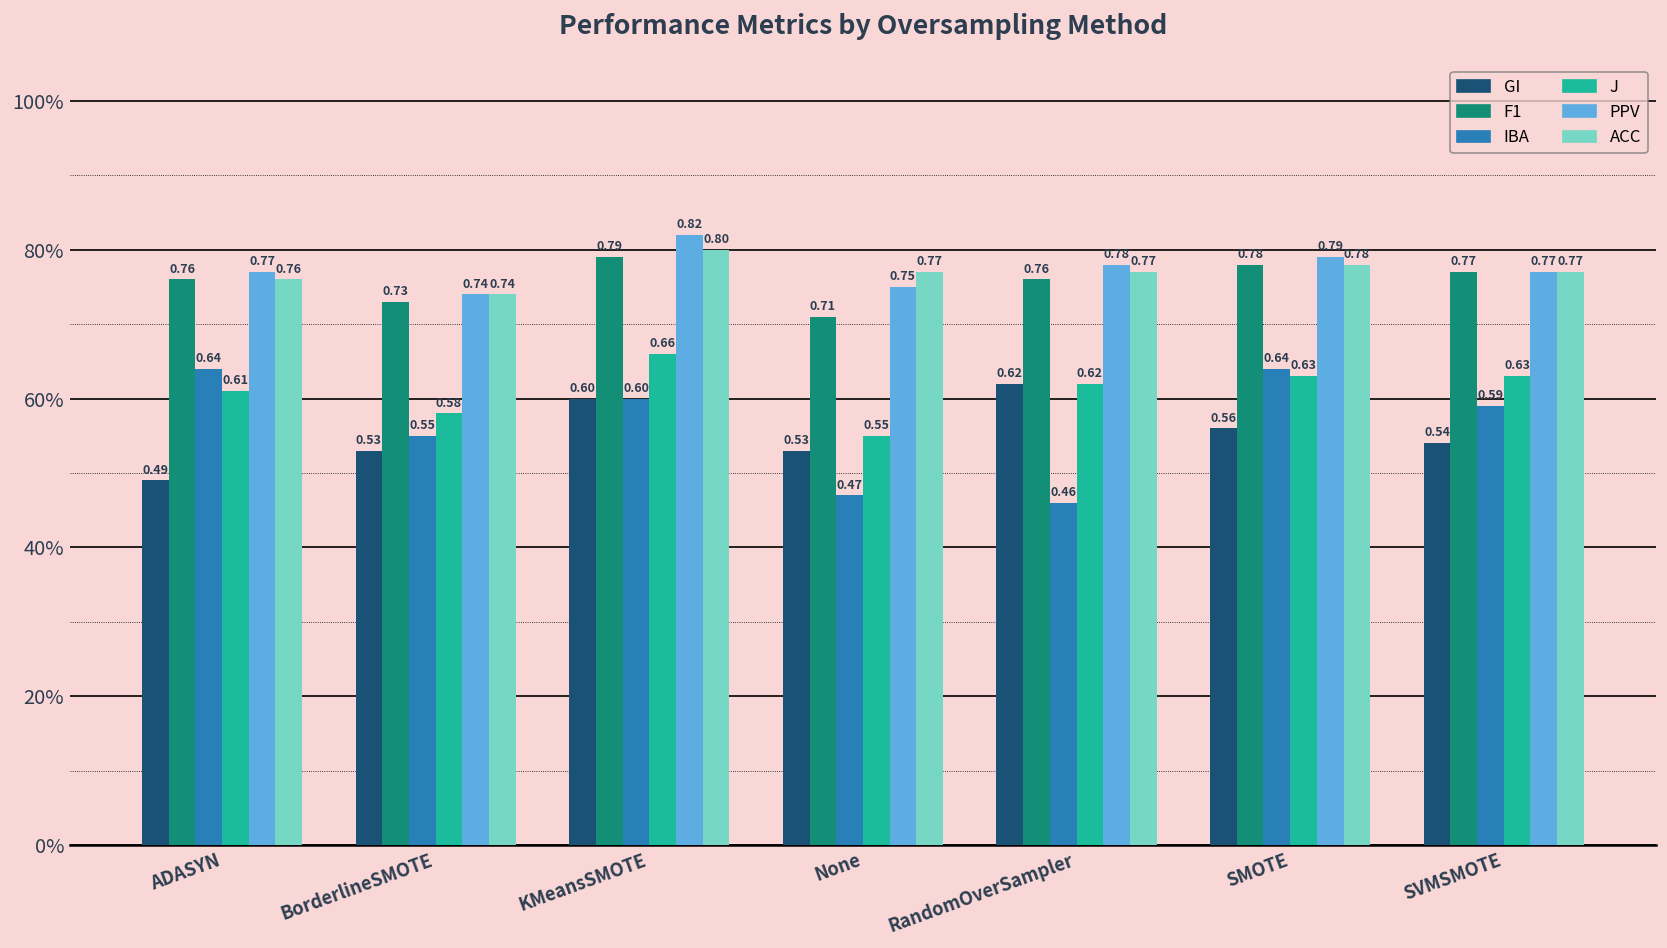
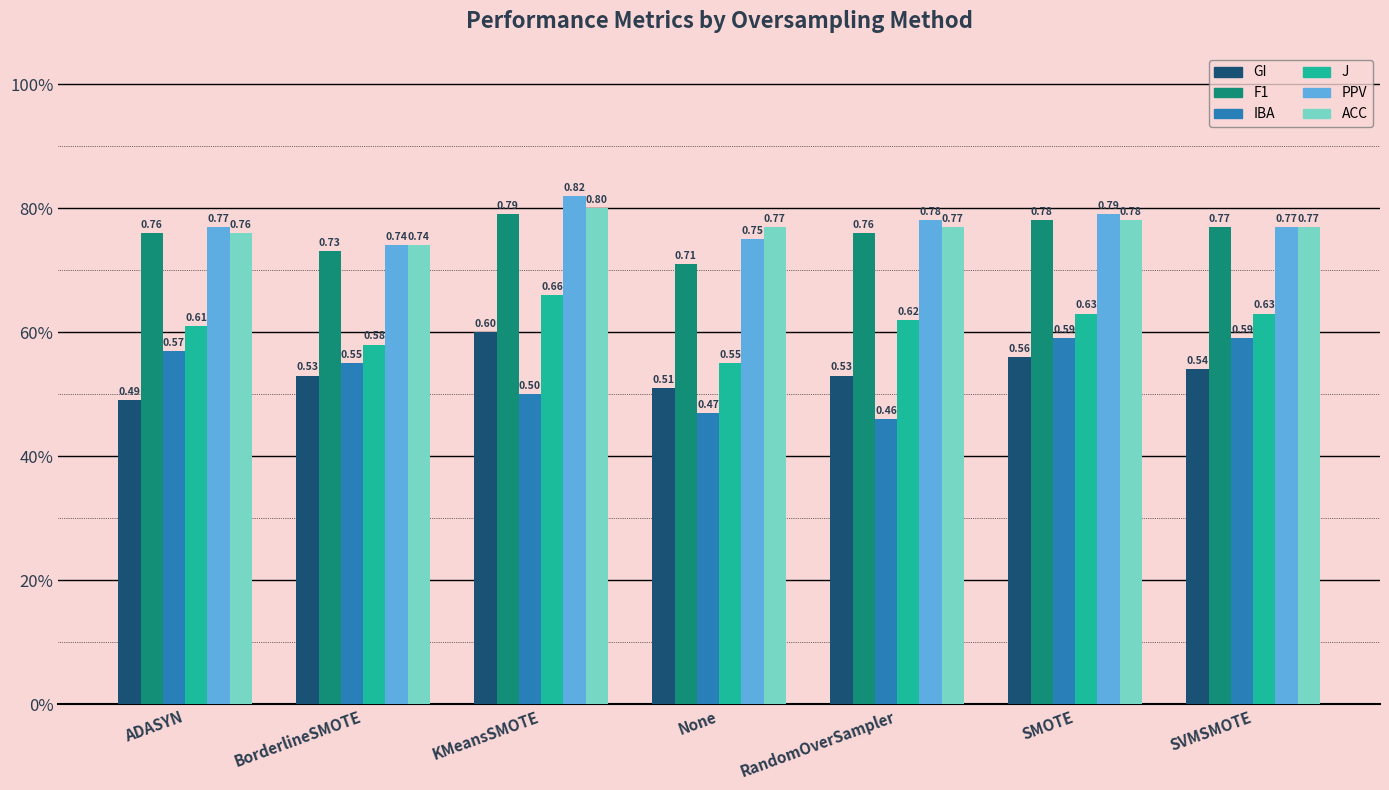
IBA, ADASYN: 0.64 -> 0.57
IBA, KMeansSMOTE: 0.60 -> 0.50
GI, None: 0.53 -> 0.51
GI, RandomOverSampler: 0.62 -> 0.53
IBA, SMOTE: 0.64 -> 0.59
